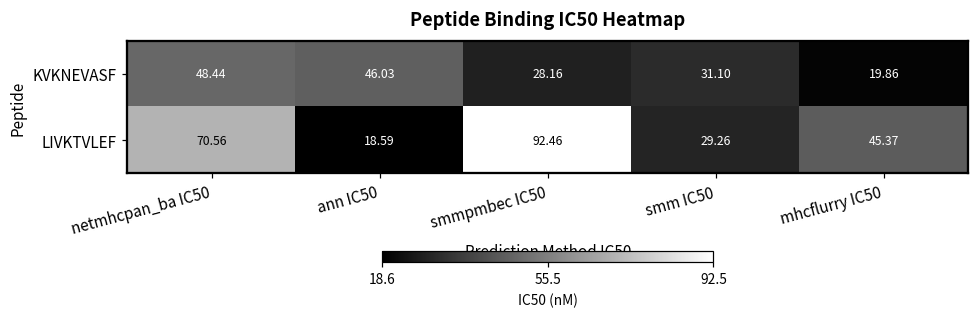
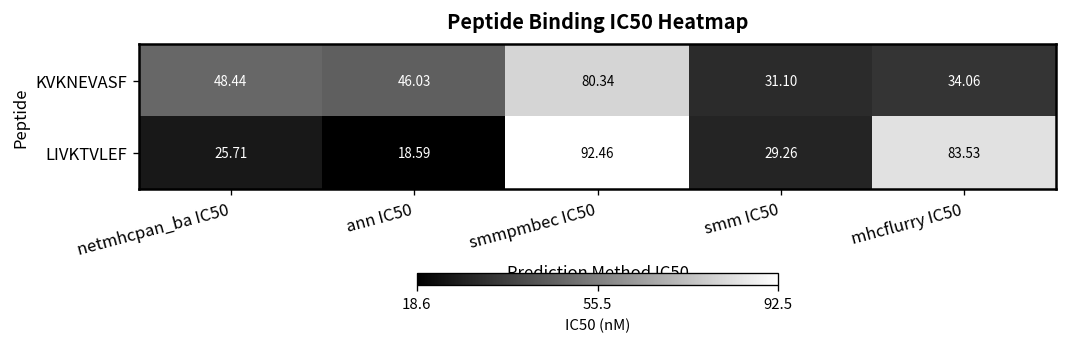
KVKNEVASF, smmpmbec IC50: 28.16 -> 80.34
KVKNEVASF, mhcflurry IC50: 19.86 -> 34.06
LIVKTVLEF, netmhcpan_ba IC50: 70.56 -> 25.71
LIVKTVLEF, mhcflurry IC50: 45.37 -> 83.53
